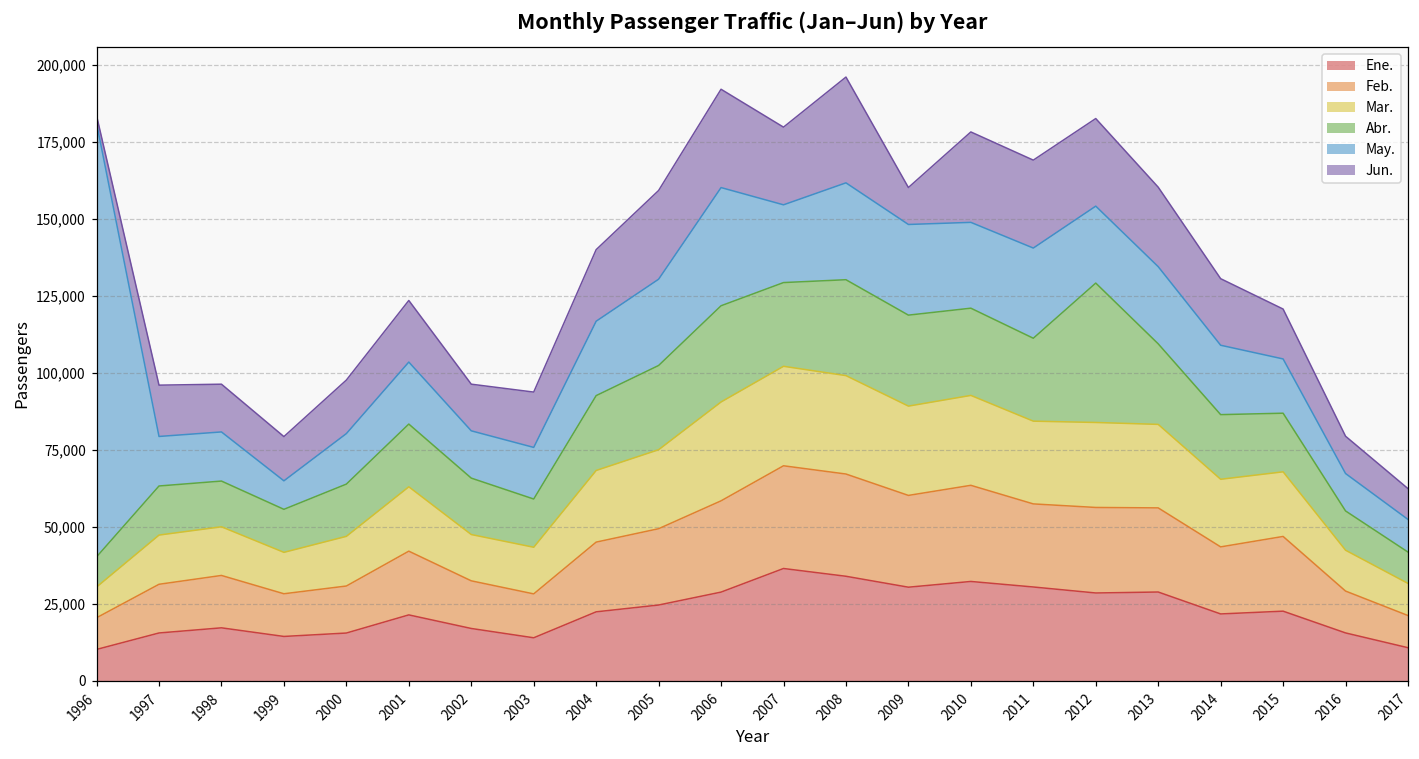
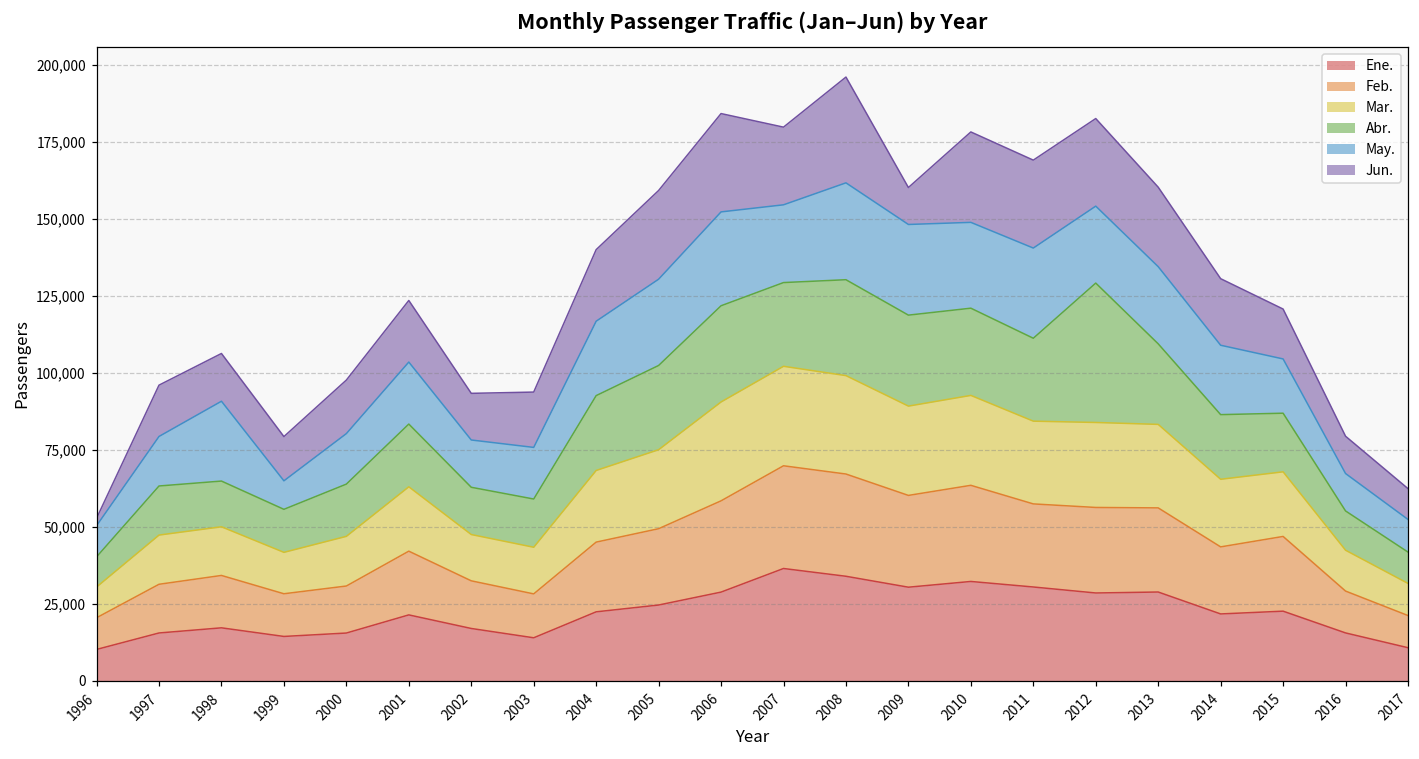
May., 1996: 141,000 -> 10,000
May., 1998: 16,000 -> 26,000
Abr., 2002: 18,000 -> 15,000
May., 2006: 38,000 -> 30,000
